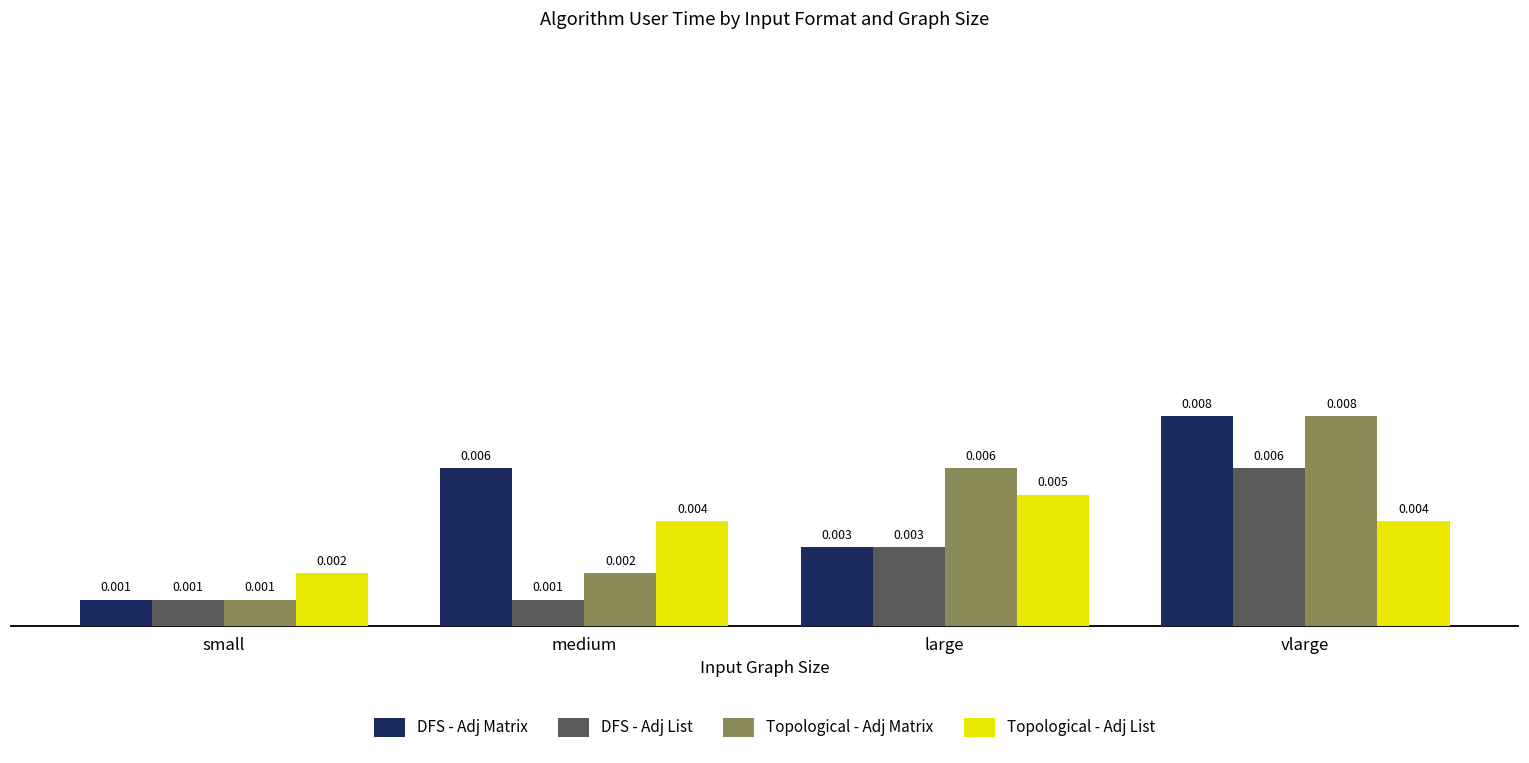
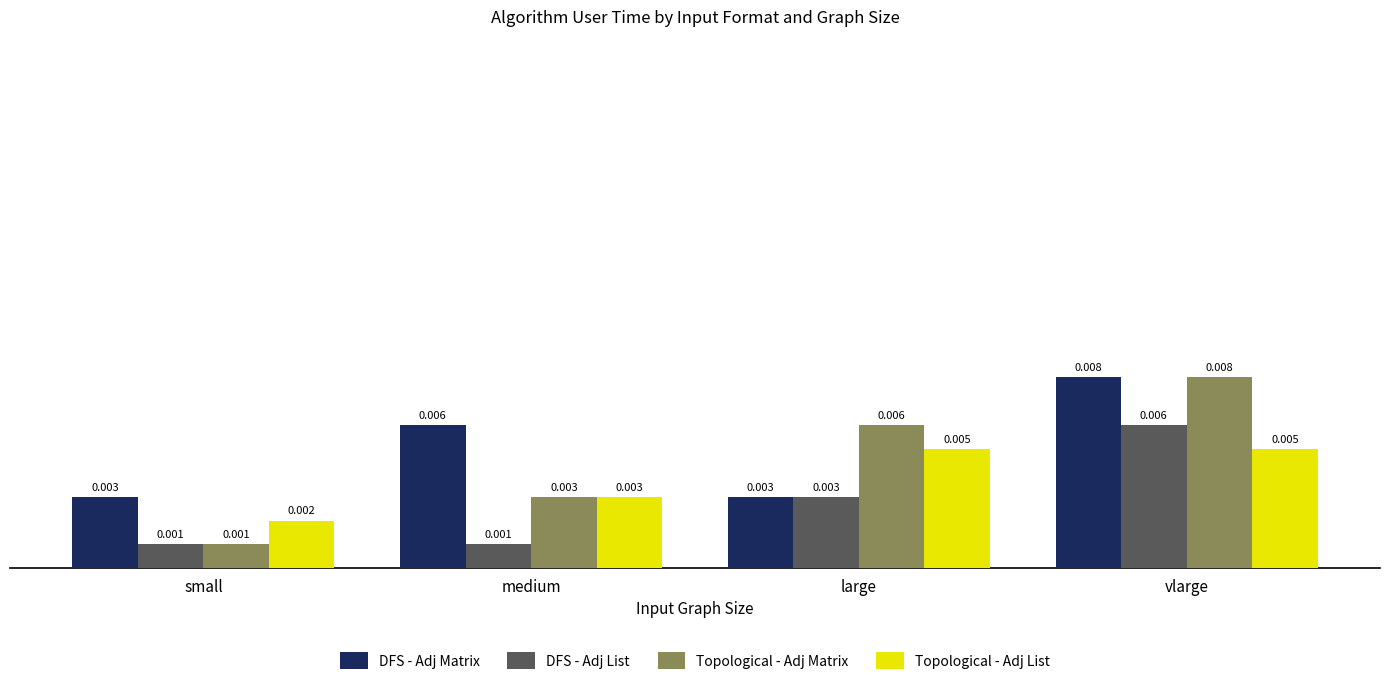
DFS - Adj Matrix, small: 0.001 -> 0.003
Topological - Adj Matrix, medium: 0.002 -> 0.003
Topological - Adj List, medium: 0.004 -> 0.003
Topological - Adj List, vlarge: 0.004 -> 0.005
